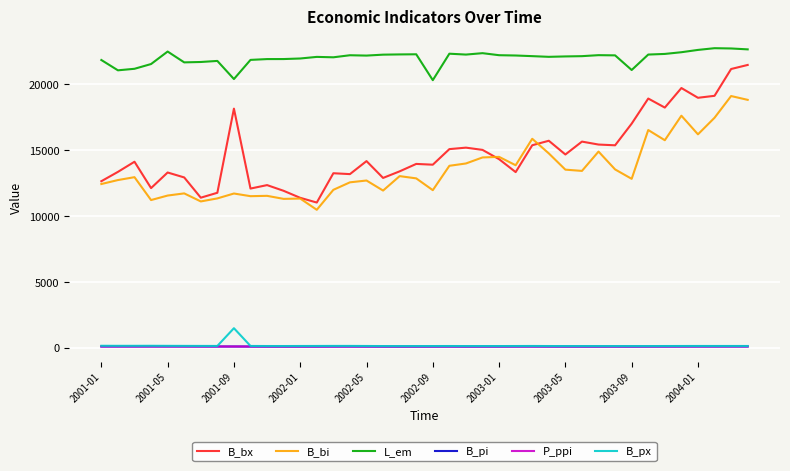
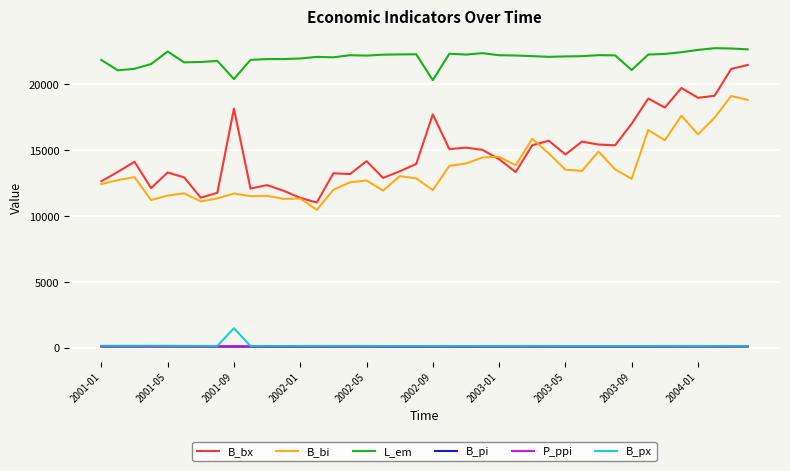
B_bx, 2002-09: 13900 -> 17700
